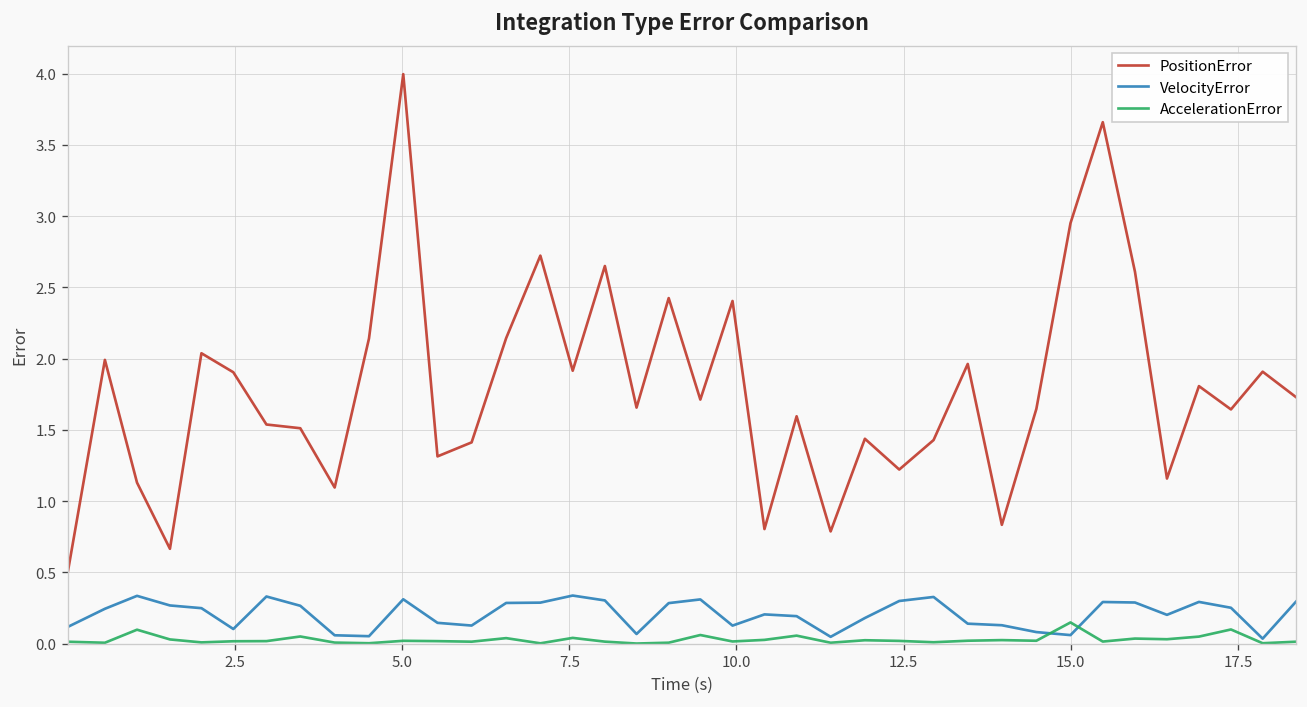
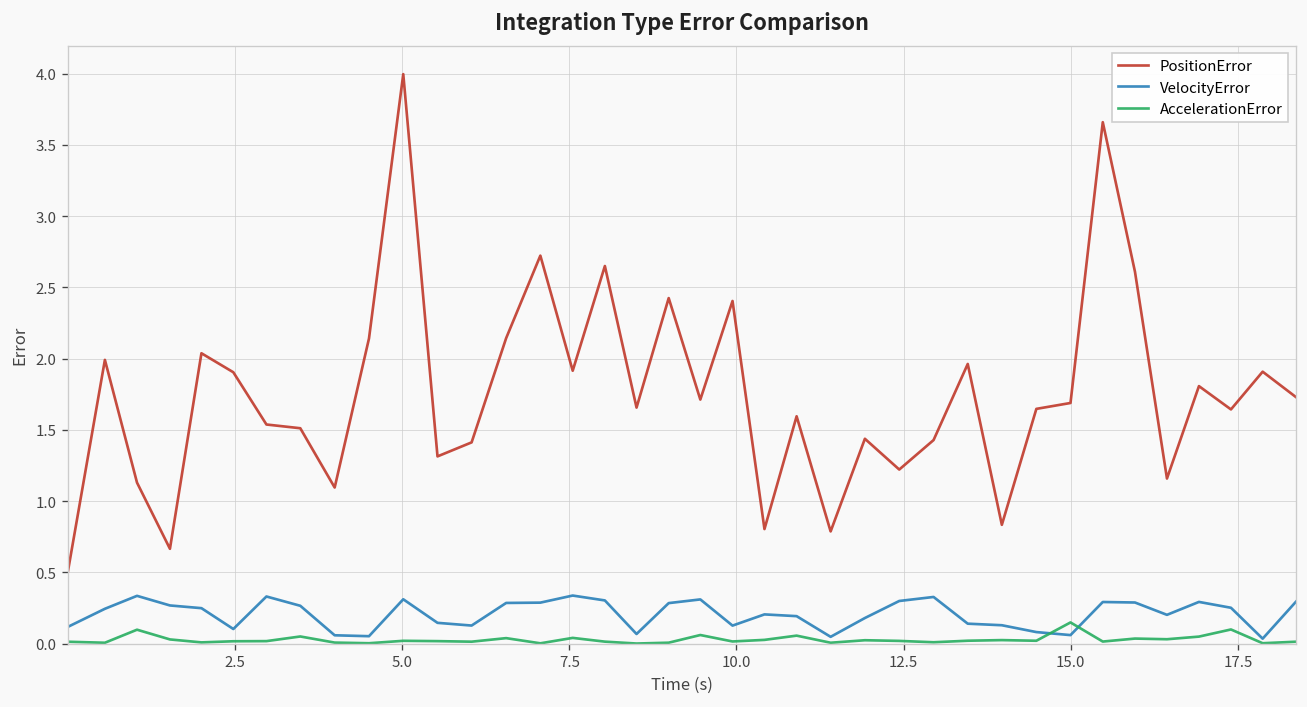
PositionError, 15.0: 2.95 -> 1.69
